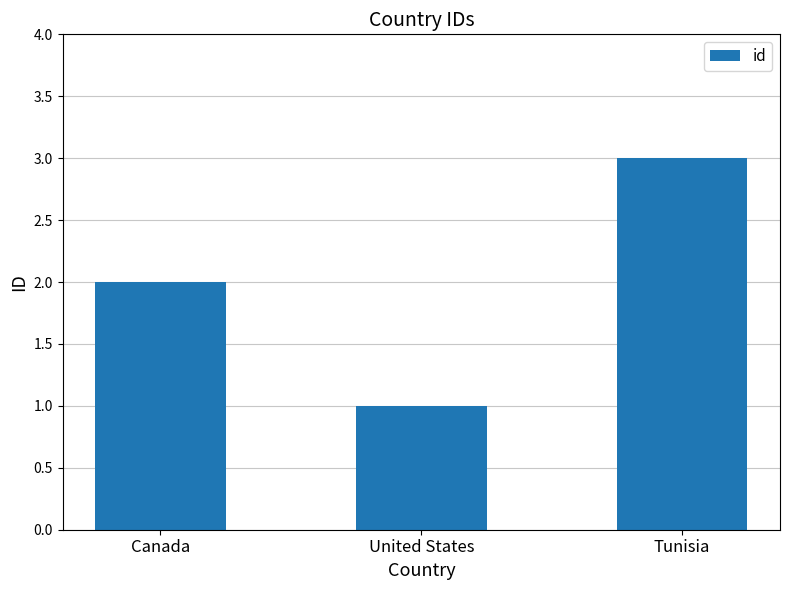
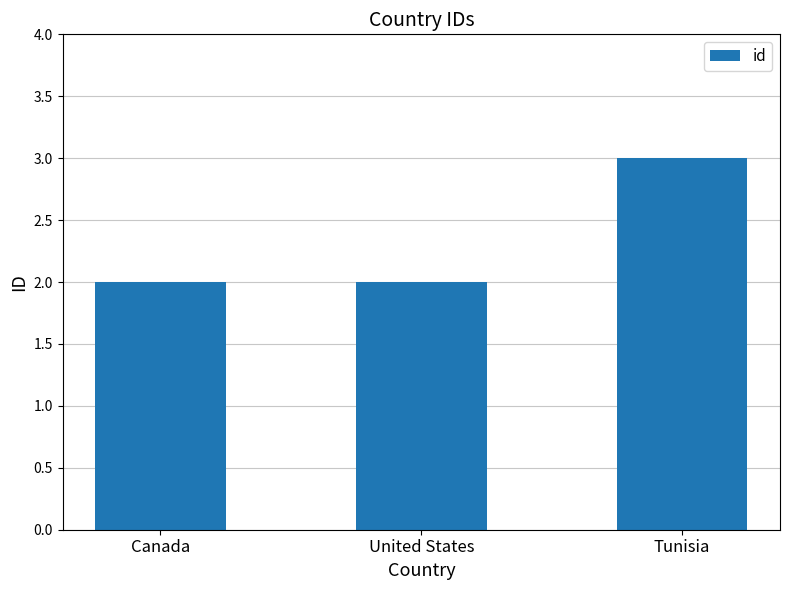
United States: 1 -> 2
